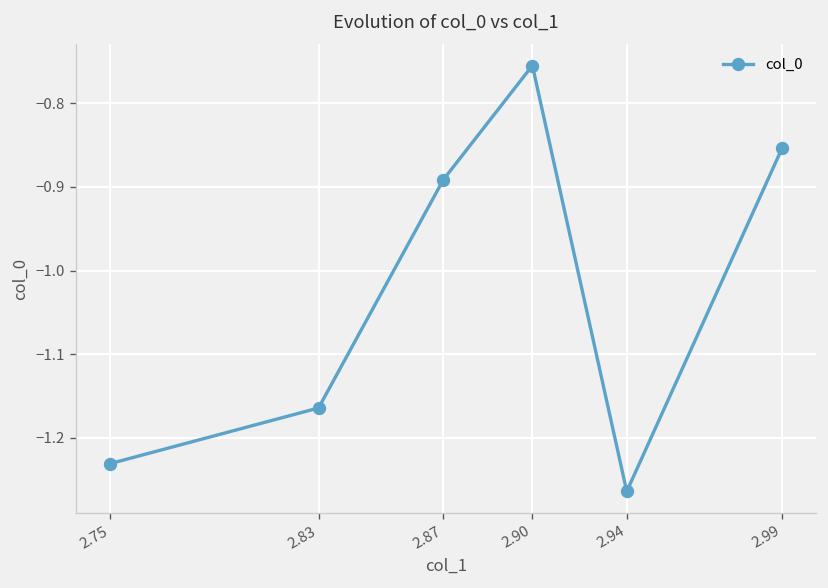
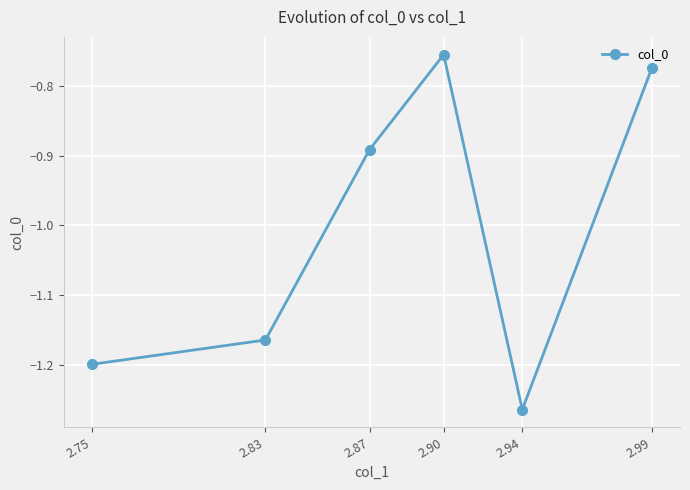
2.75: -1.23 -> -1.20
2.99: -0.85 -> -0.77
